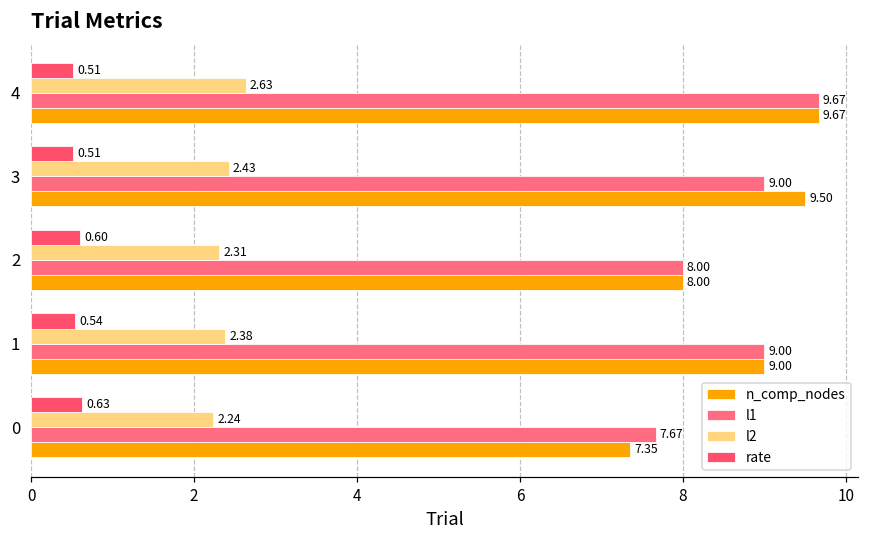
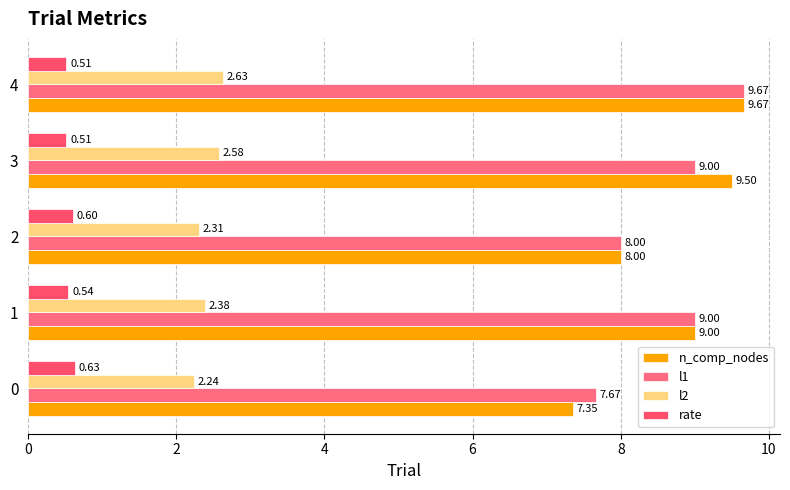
l2, 3: 2.43 -> 2.58
